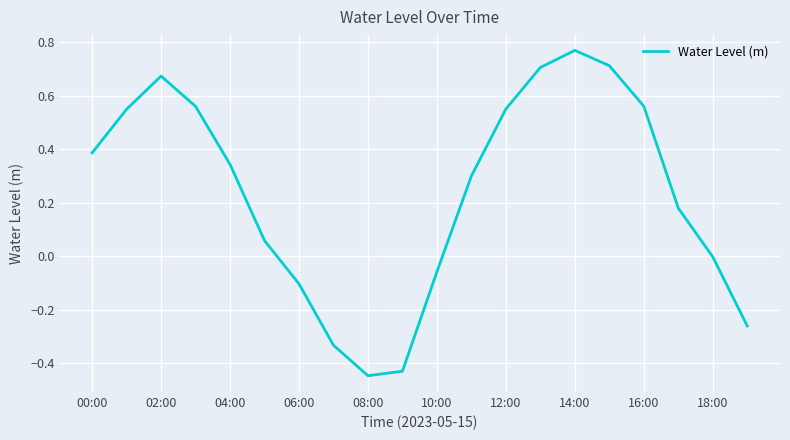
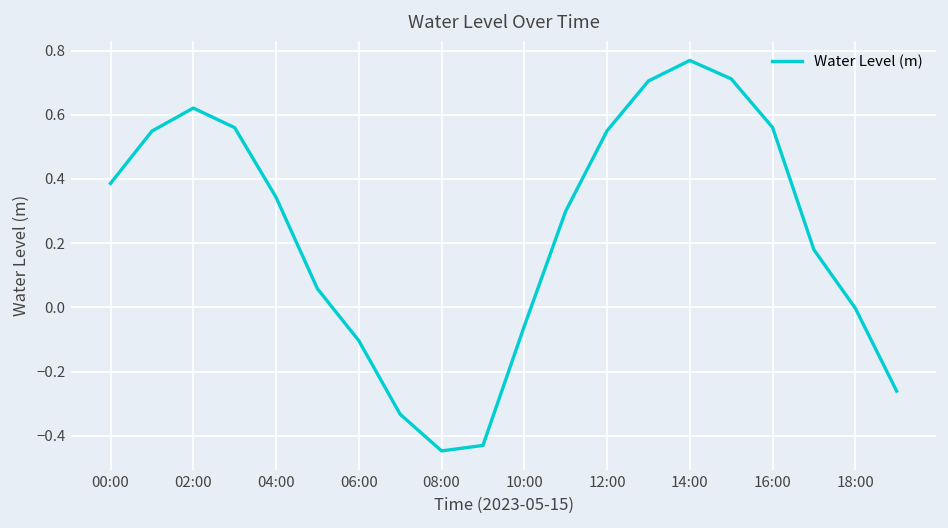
02:00: 0.67 -> 0.62
